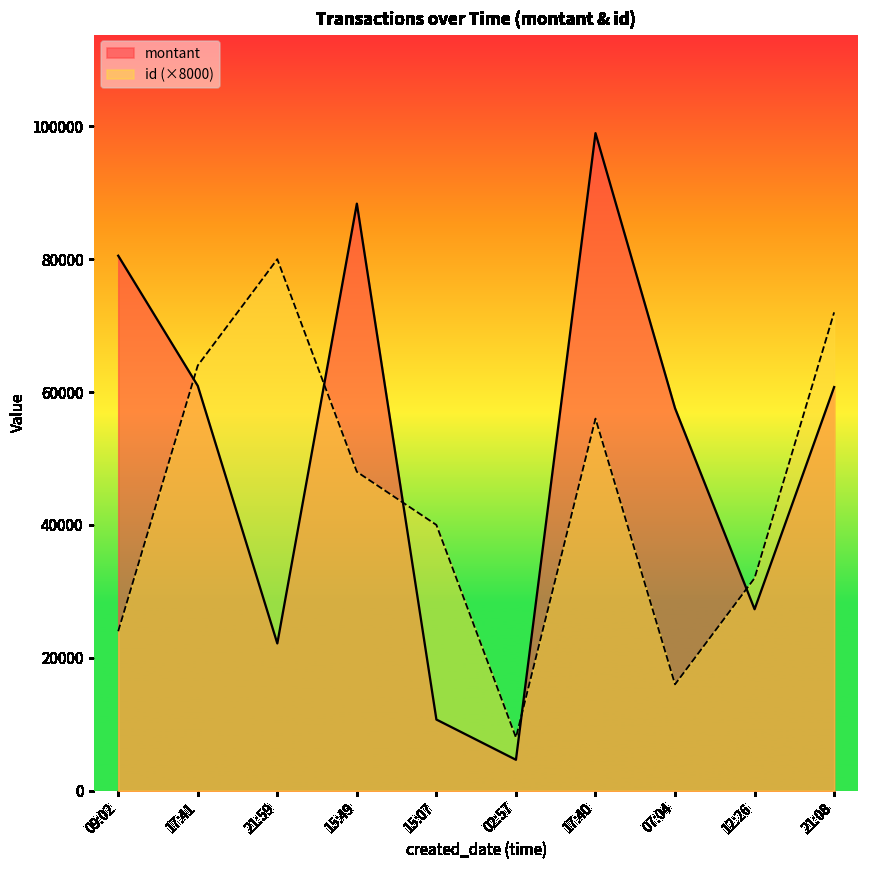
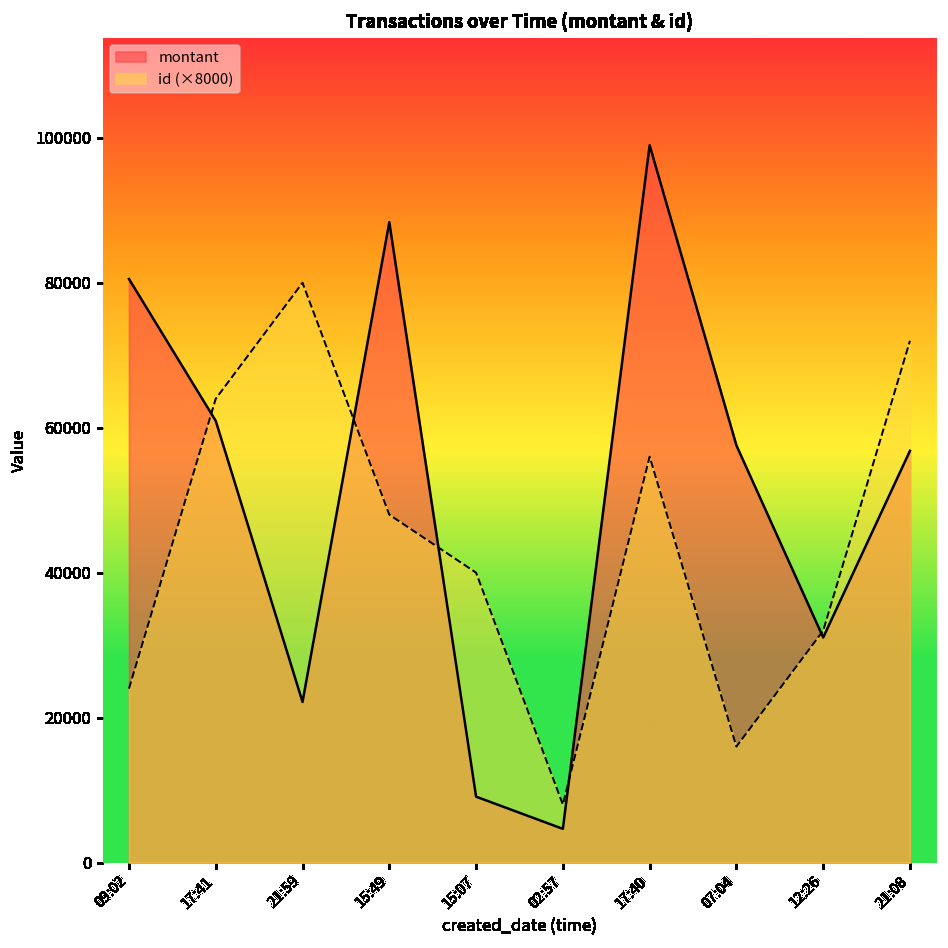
montant, 15:07: 11000 -> 9000
montant, 12:26: 27000 -> 31000
montant, 21:08: 61000 -> 57000
